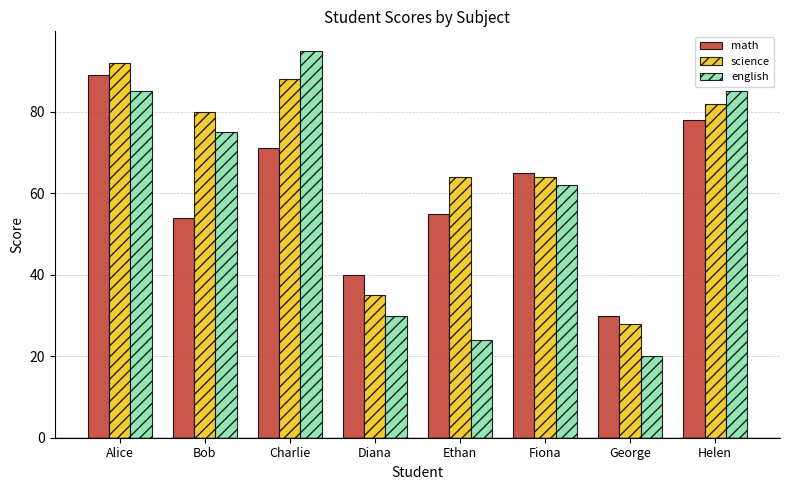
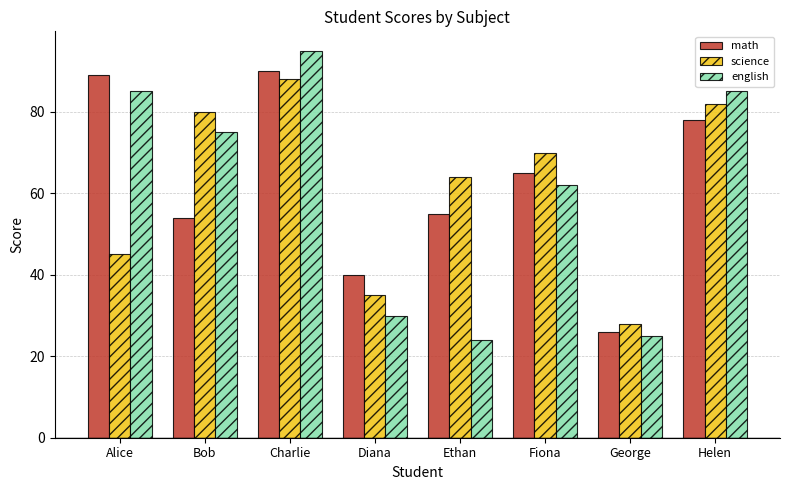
science, Alice: 92 -> 45
math, Charlie: 71 -> 90
science, Fiona: 64 -> 70
math, George: 30 -> 26
english, George: 20 -> 25
